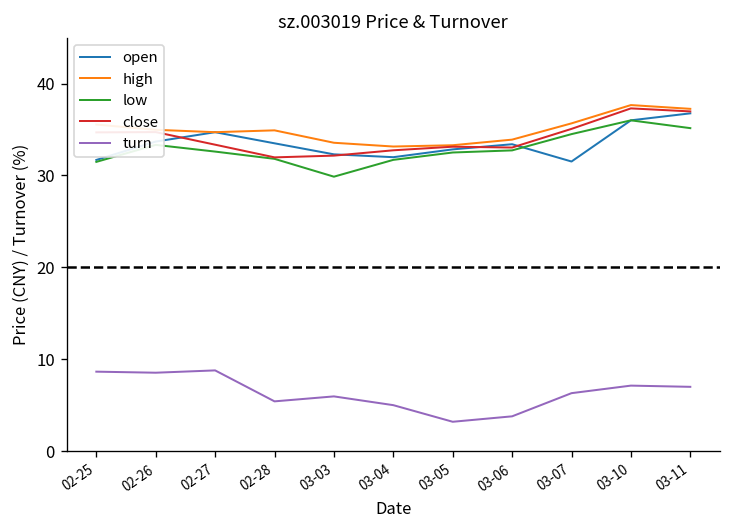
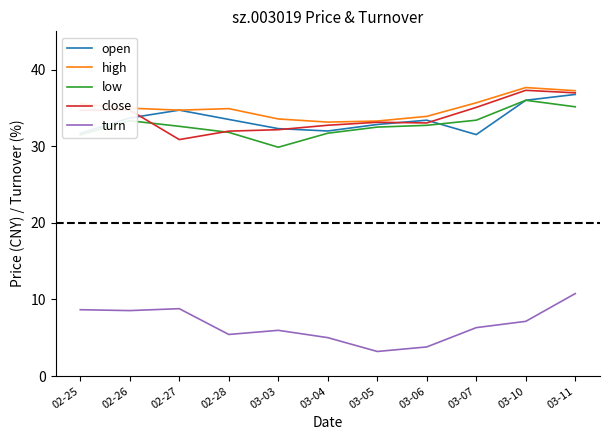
close, 02-27: 33 -> 31
low, 03-07: 35 -> 33
turn, 03-11: 7 -> 11
